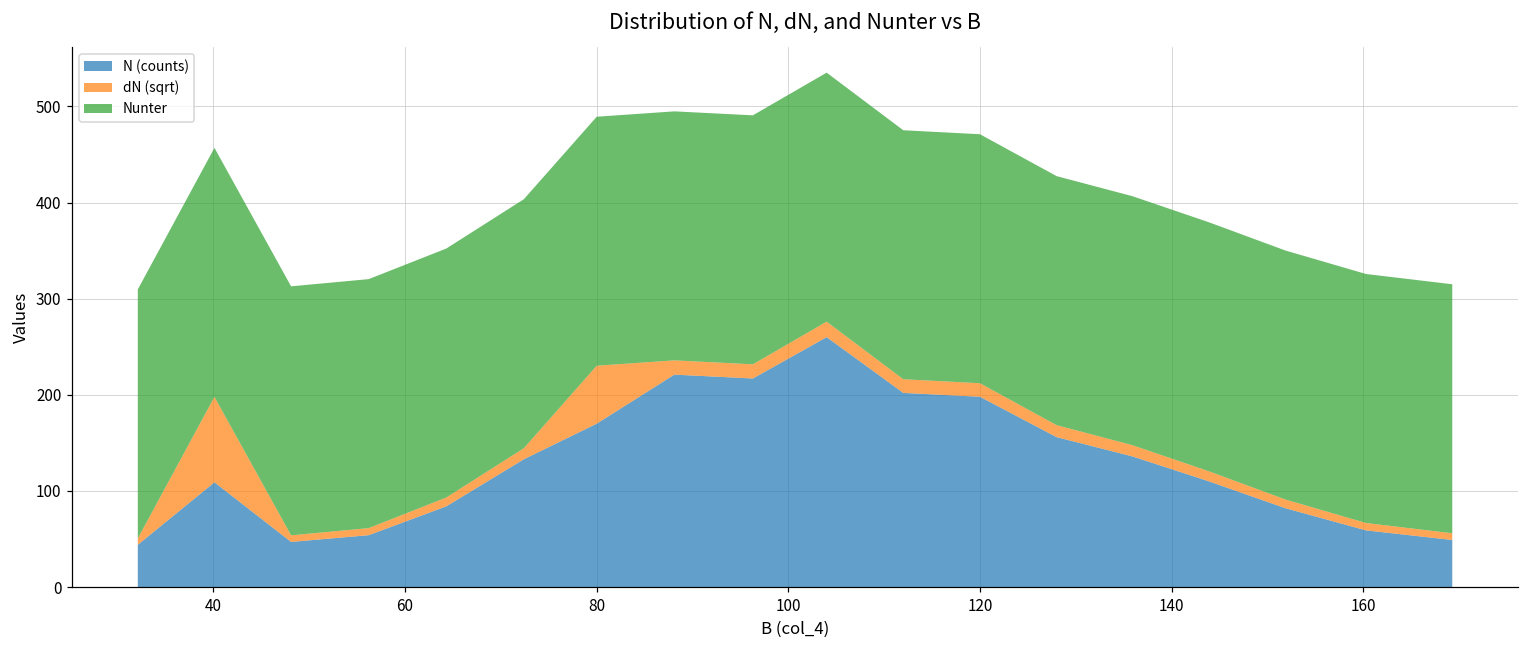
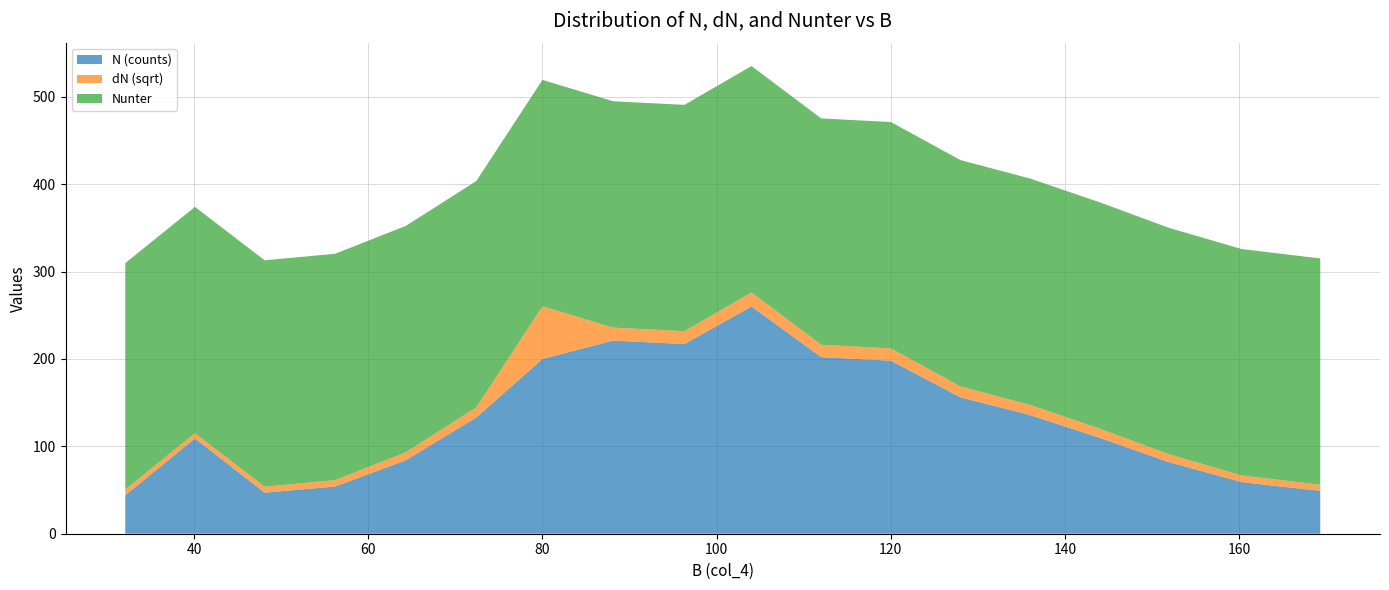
dN (sqrt), 40: 90 -> 10
N (counts), 80: 170 -> 200
